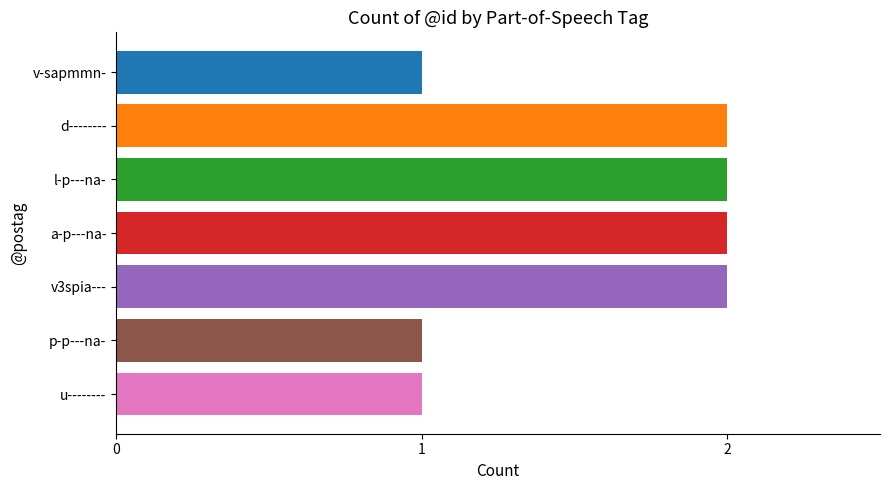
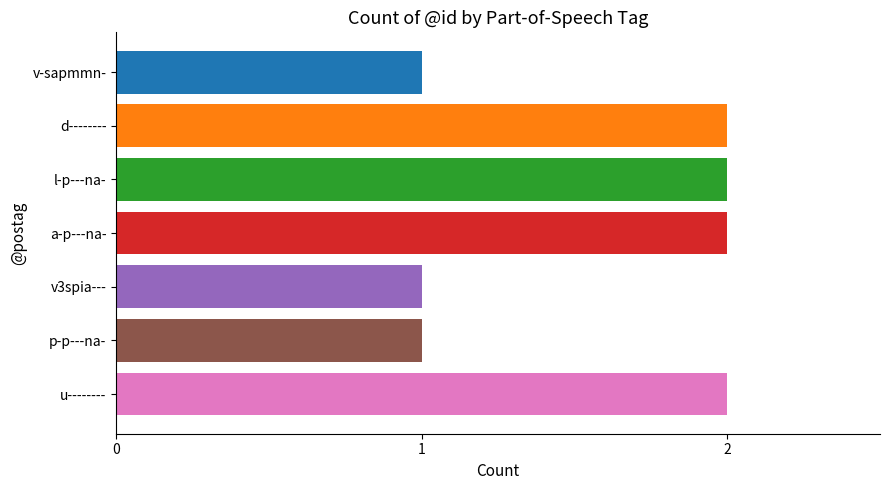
v3spia---: 2 -> 1
u--------: 1 -> 2
